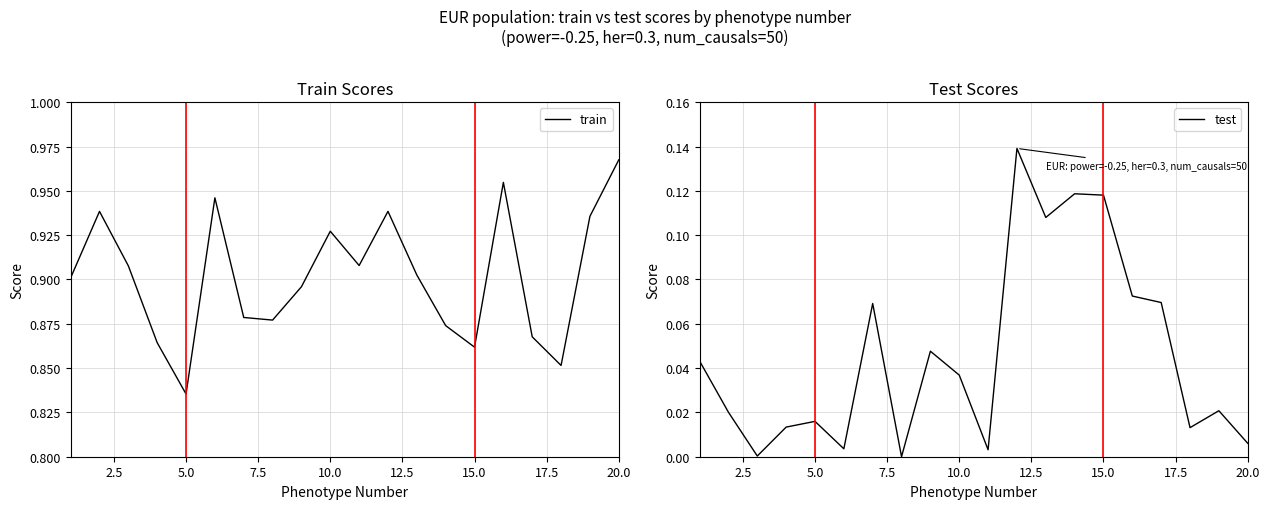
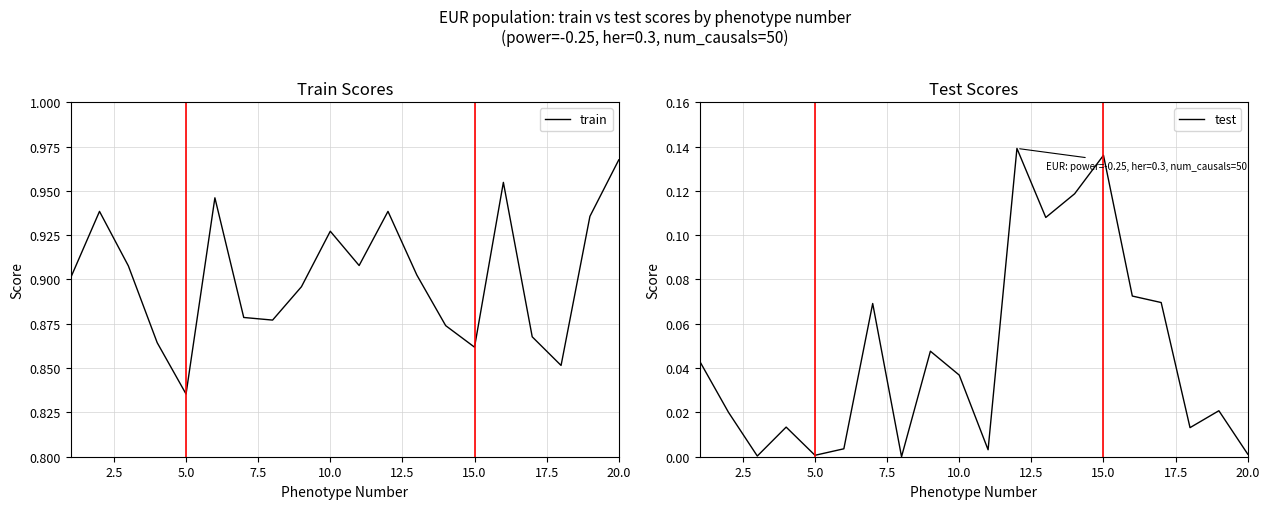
Test Scores, 5.0: 0.016 -> 0.001
Test Scores, 15.0: 0.118 -> 0.136
Test Scores, 20.0: 0.006 -> 0.001
